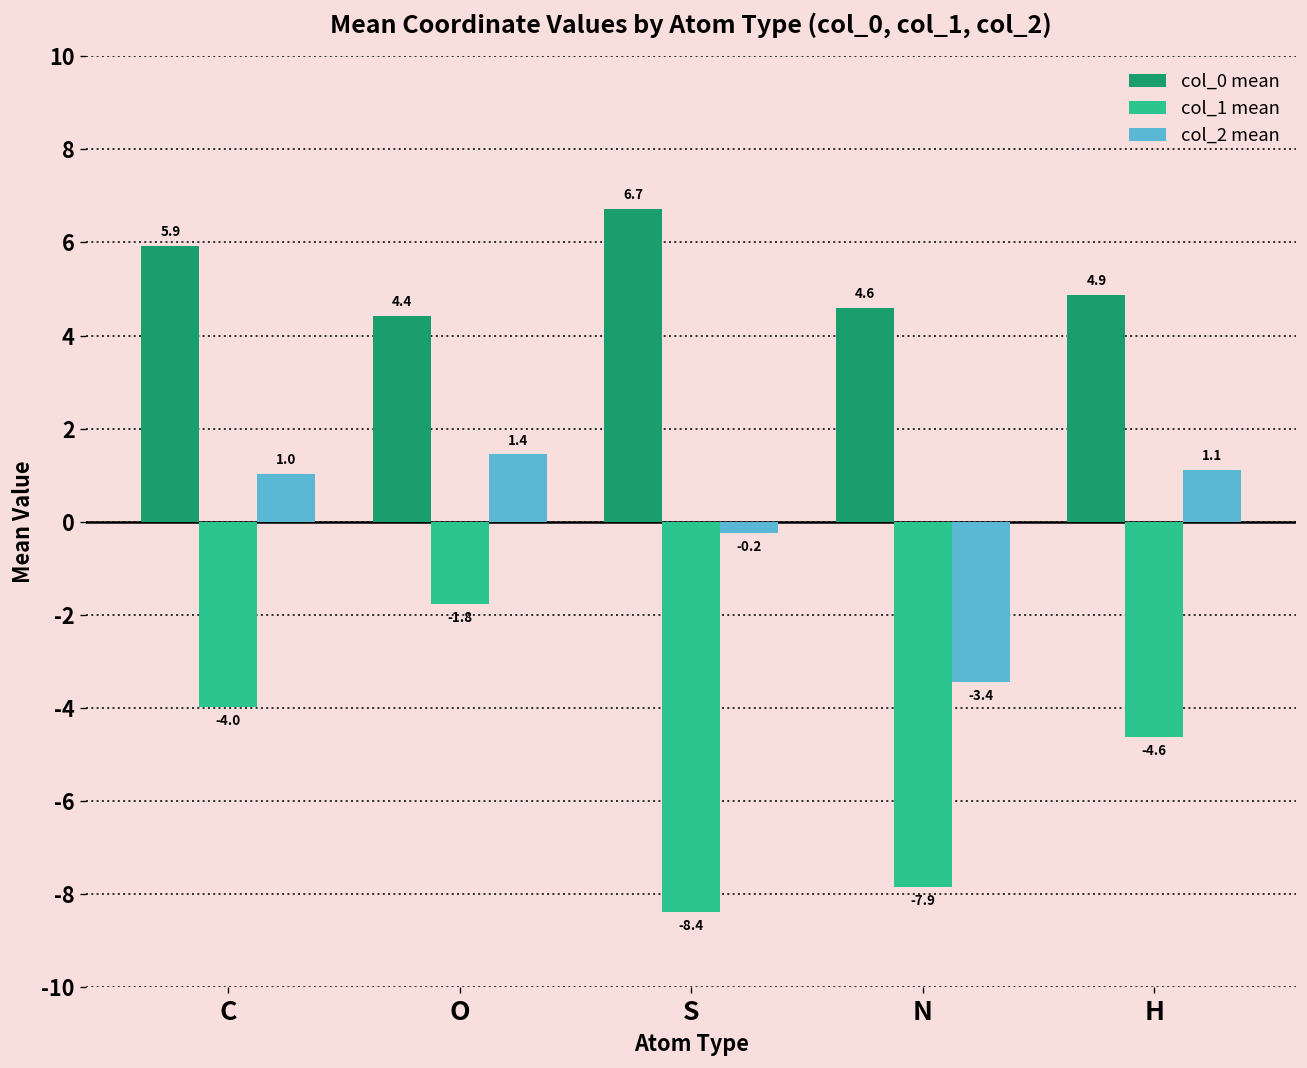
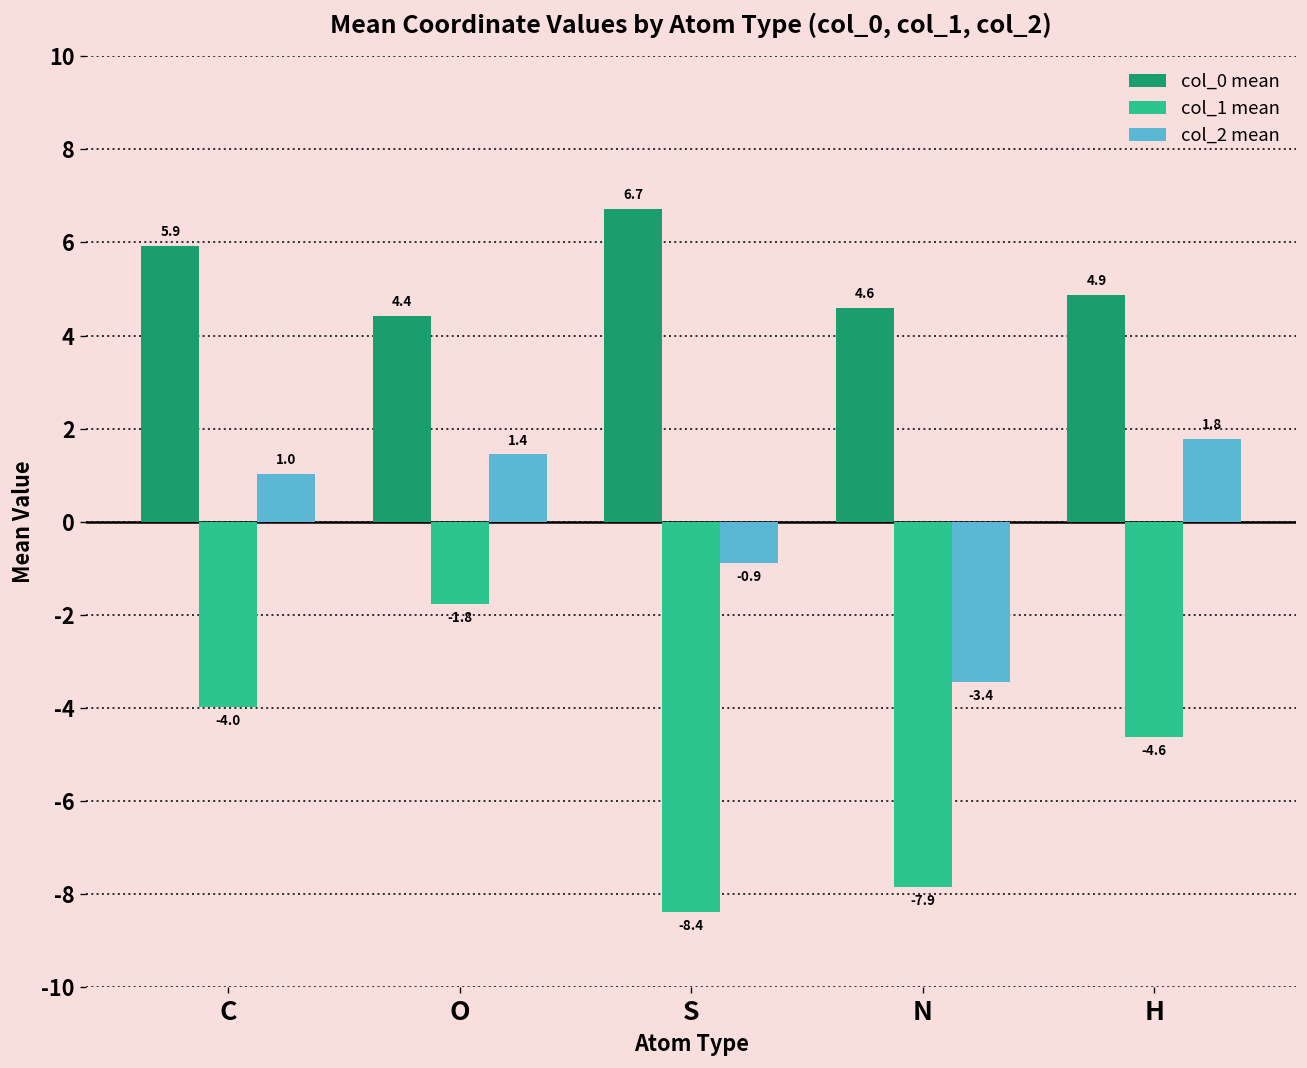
col_2 mean, S: -0.2 -> -0.9
col_2 mean, H: 1.1 -> 1.8
